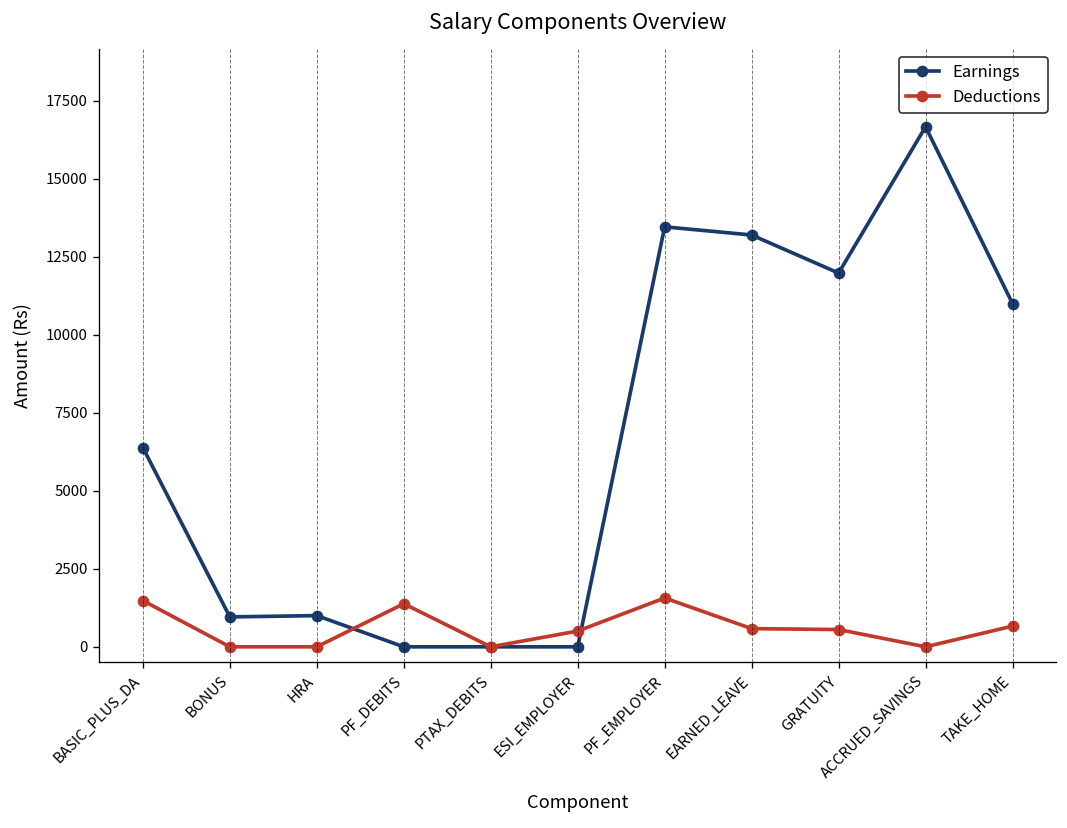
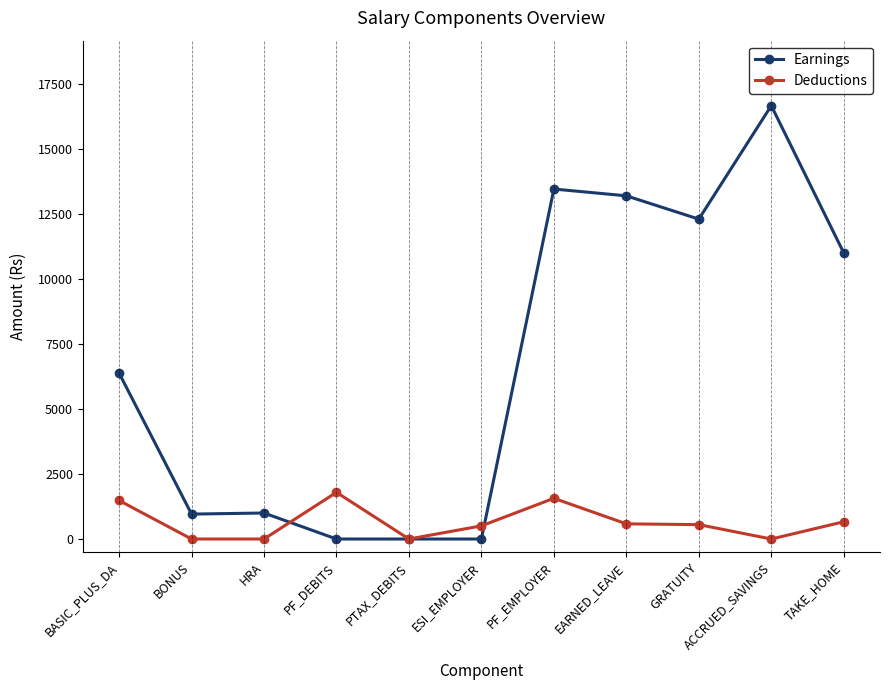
Deductions, PF_DEBITS: 1400 -> 1800
Earnings, GRATUITY: 12000 -> 12300
